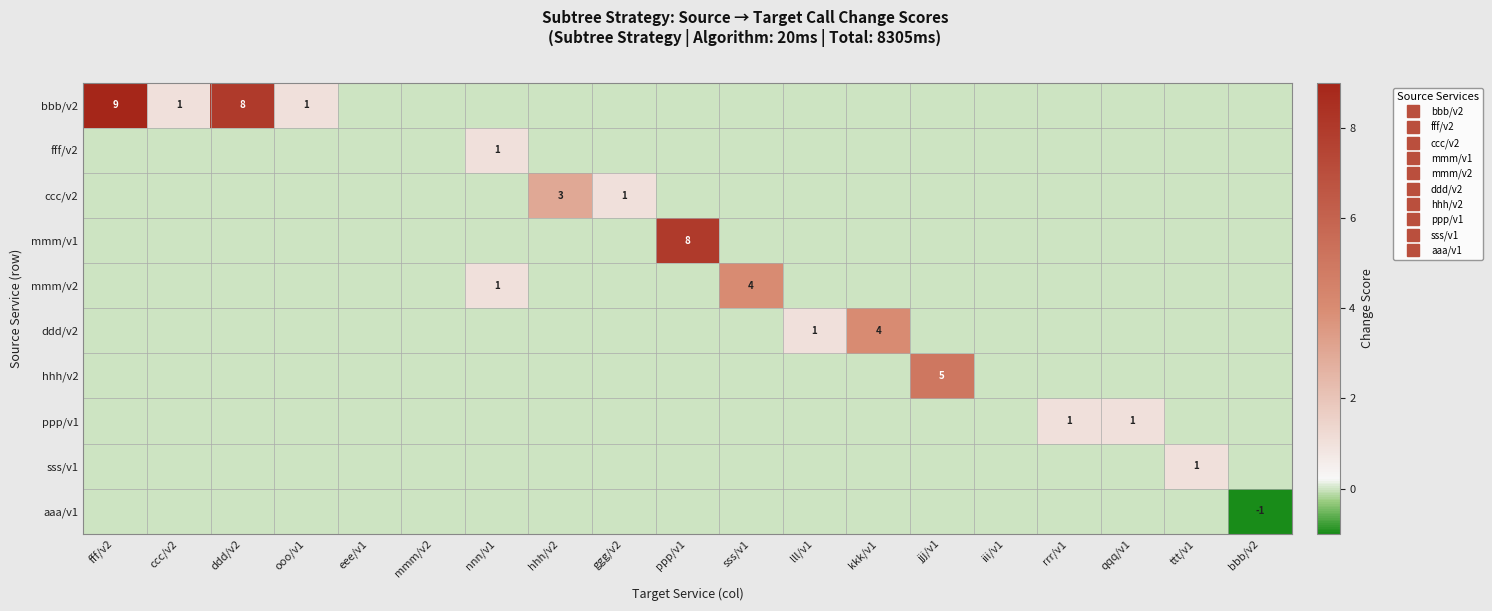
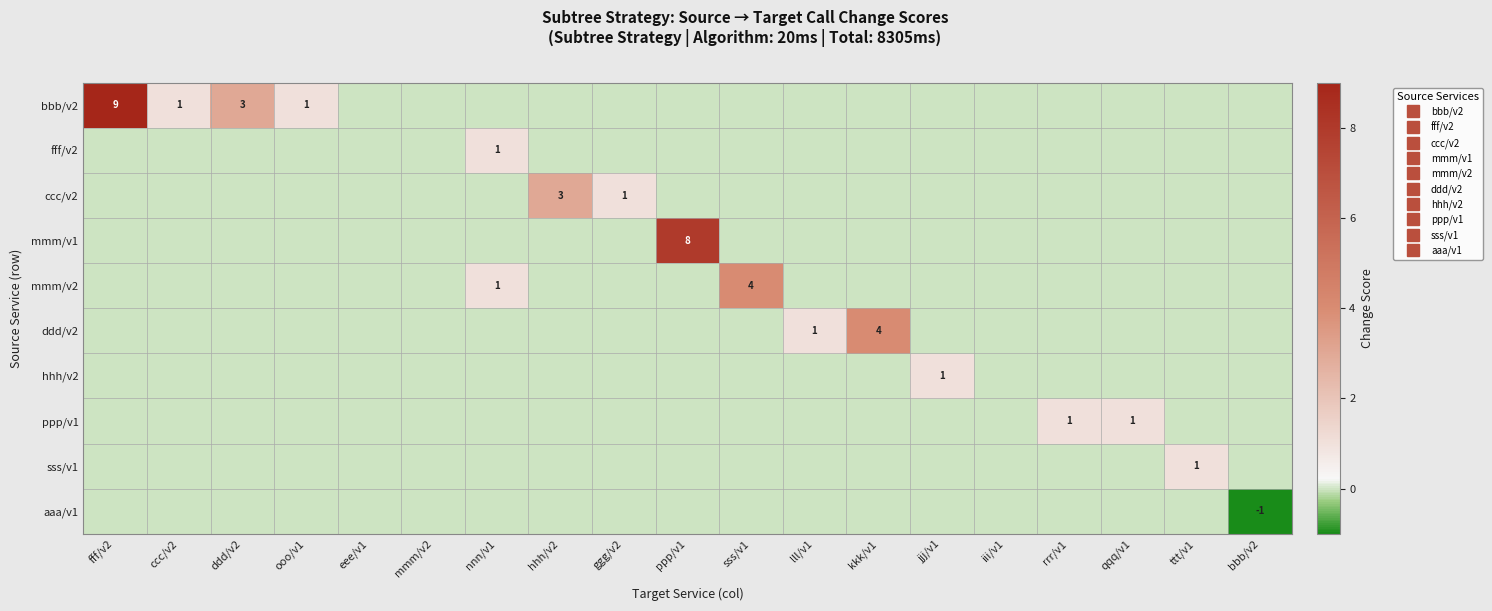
bbb/v2, ddd/v2: 8 -> 3
hhh/v2, jjj/v1: 5 -> 1
